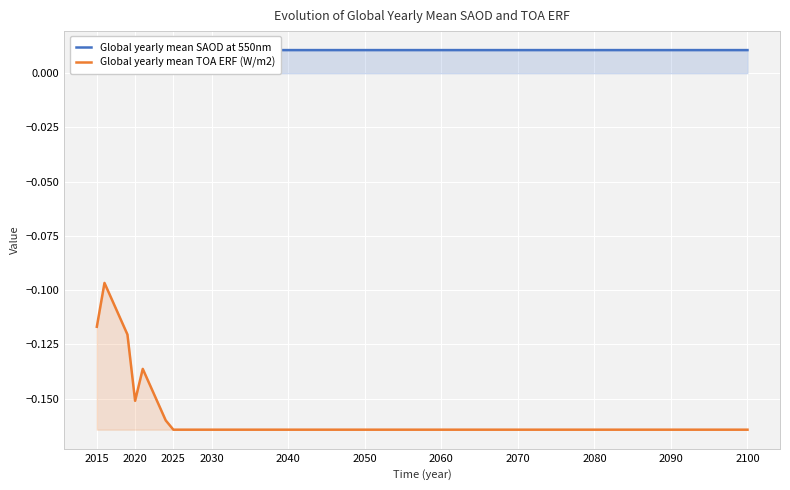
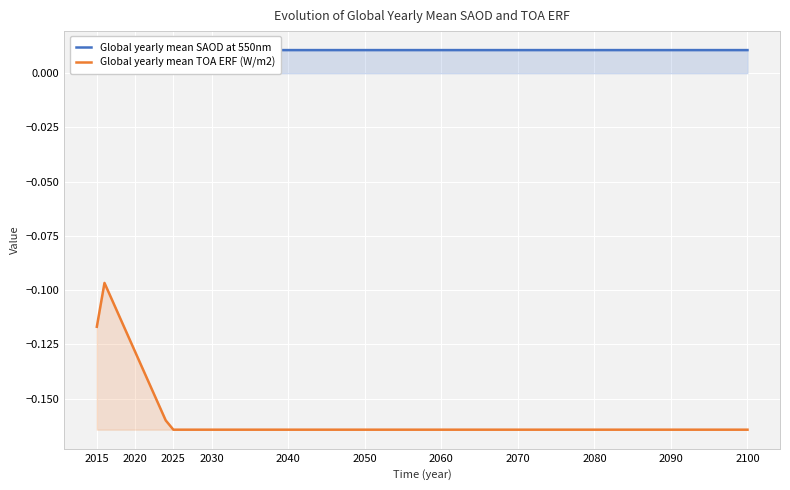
Global yearly mean TOA ERF (W/m2), 2020: -0.151 -> -0.128
